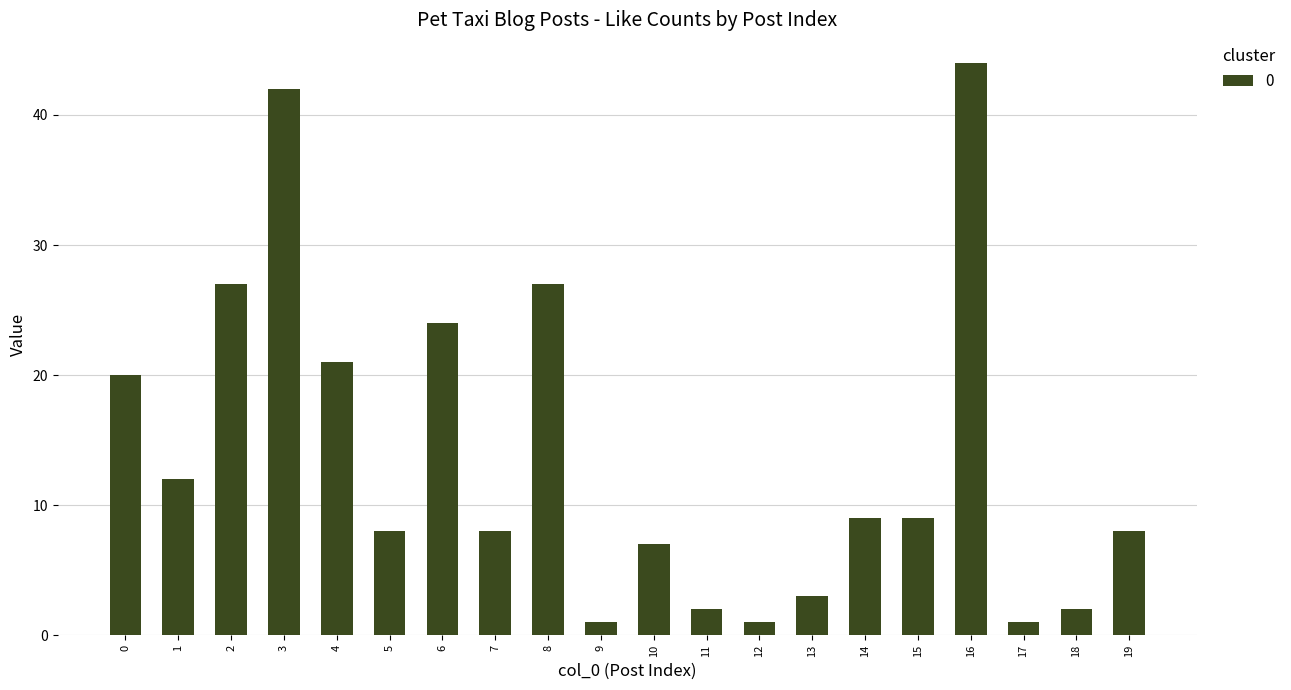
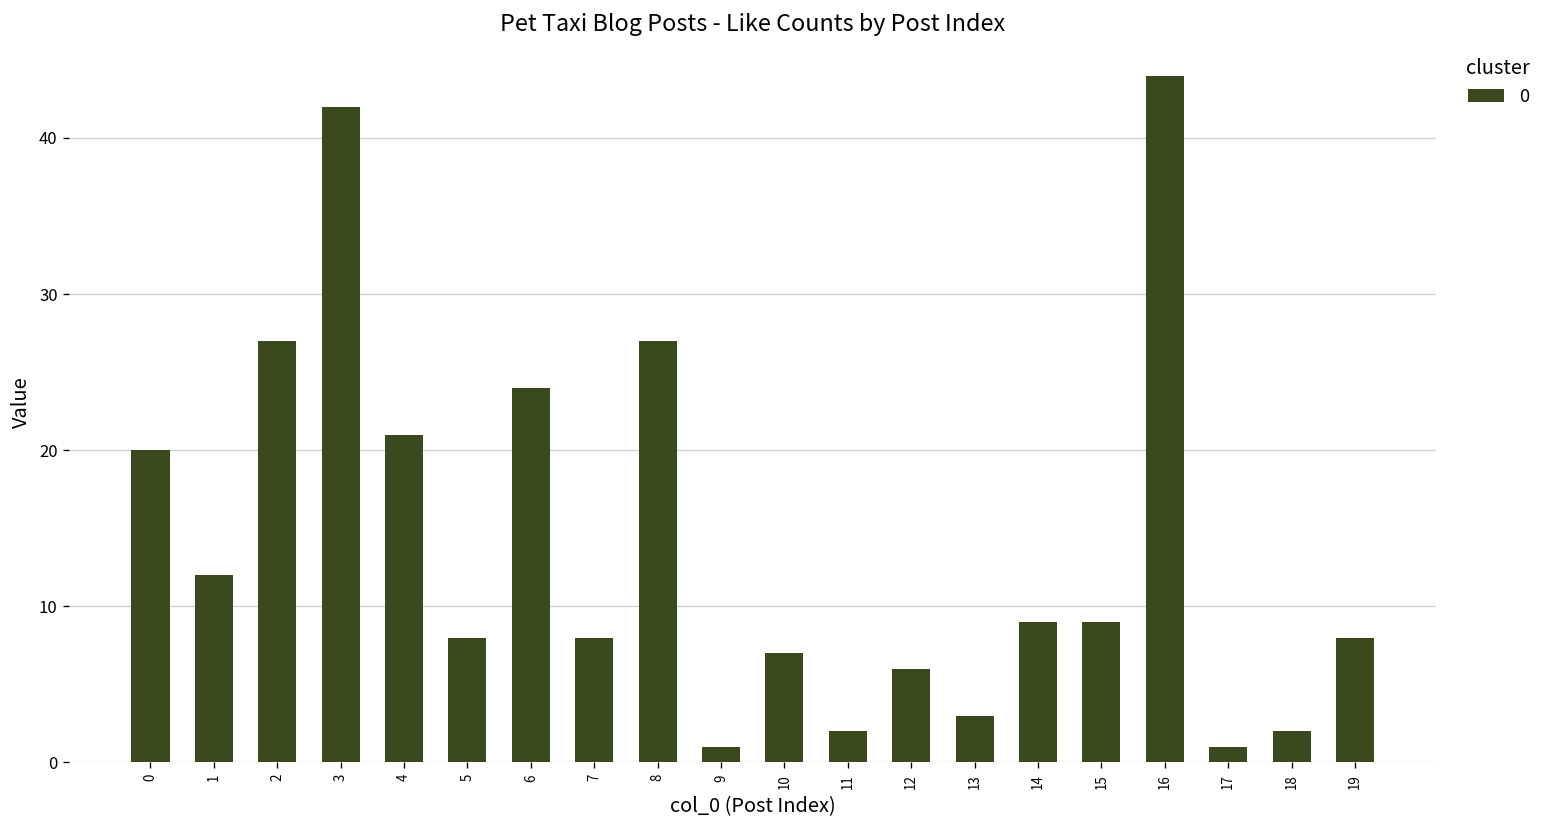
12: 1 -> 6
